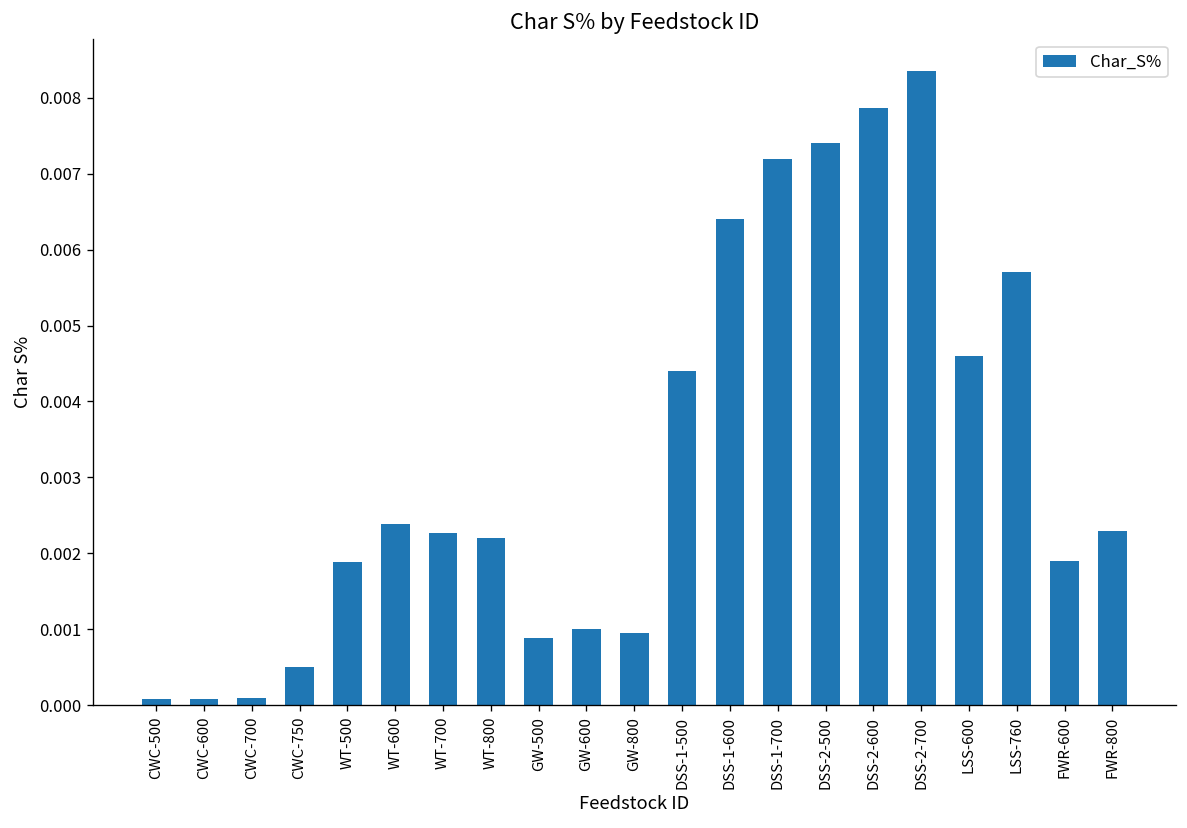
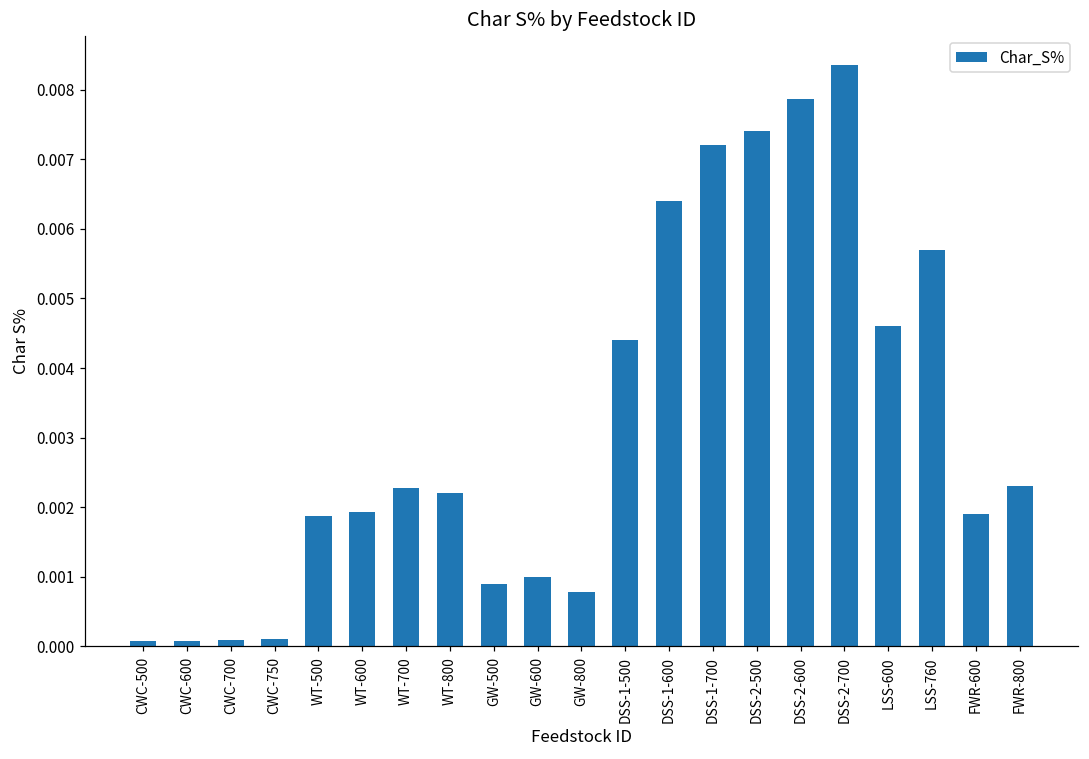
CWC-750: 0.0005 -> 0.0001
WT-600: 0.0024 -> 0.0019
GW-800: 0.0010 -> 0.0008
